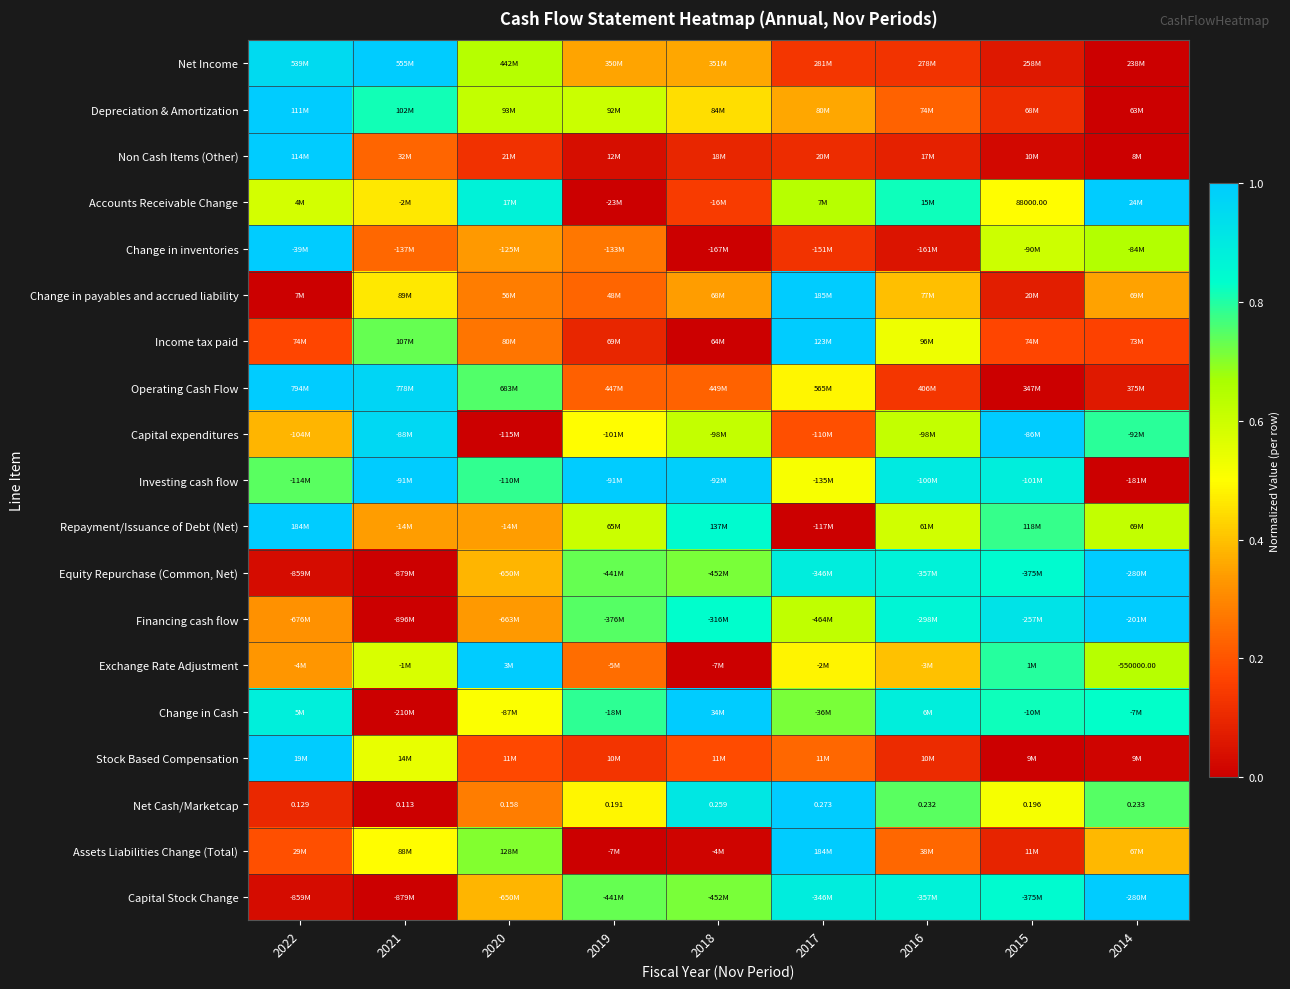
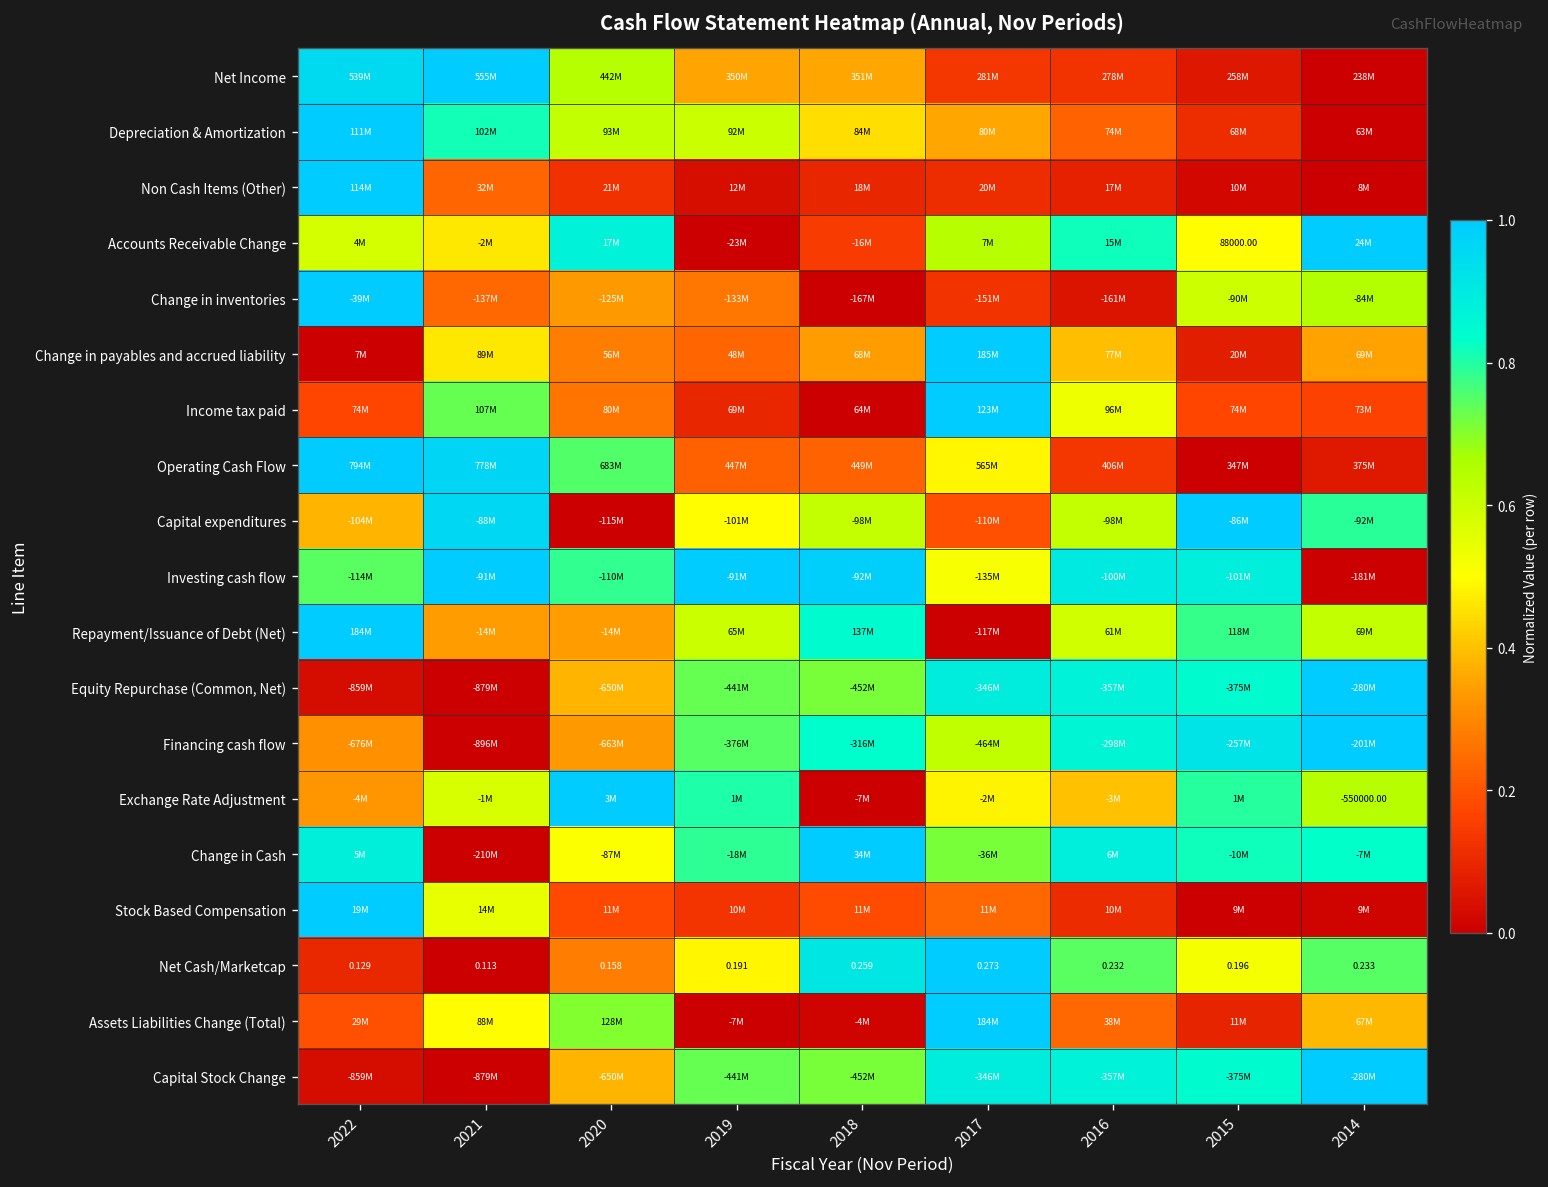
Exchange Rate Adjustment, 2019: -5M -> 1M
